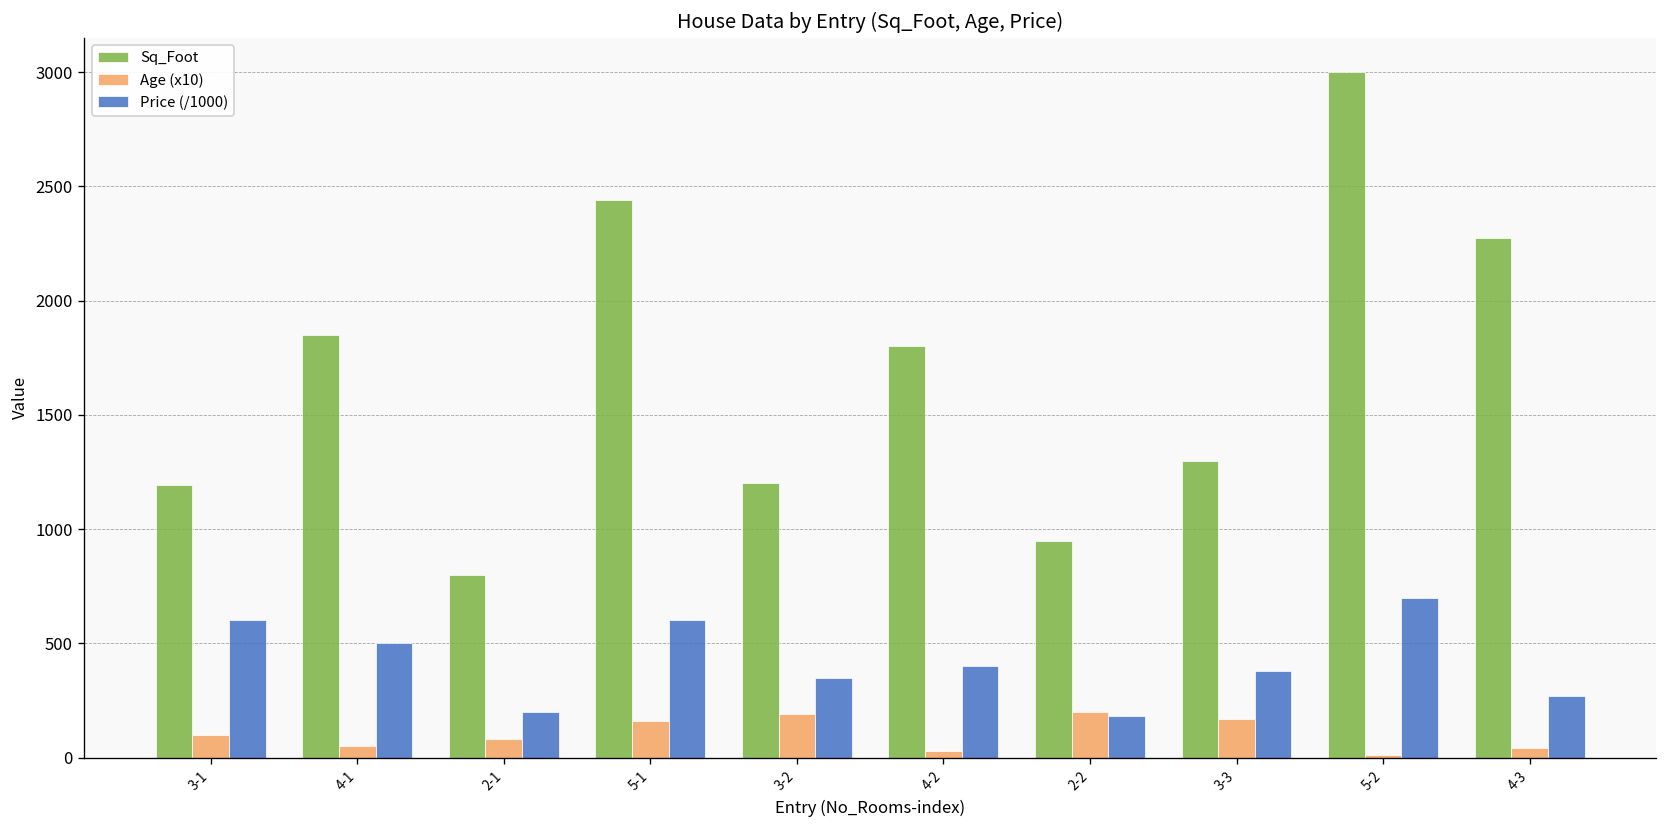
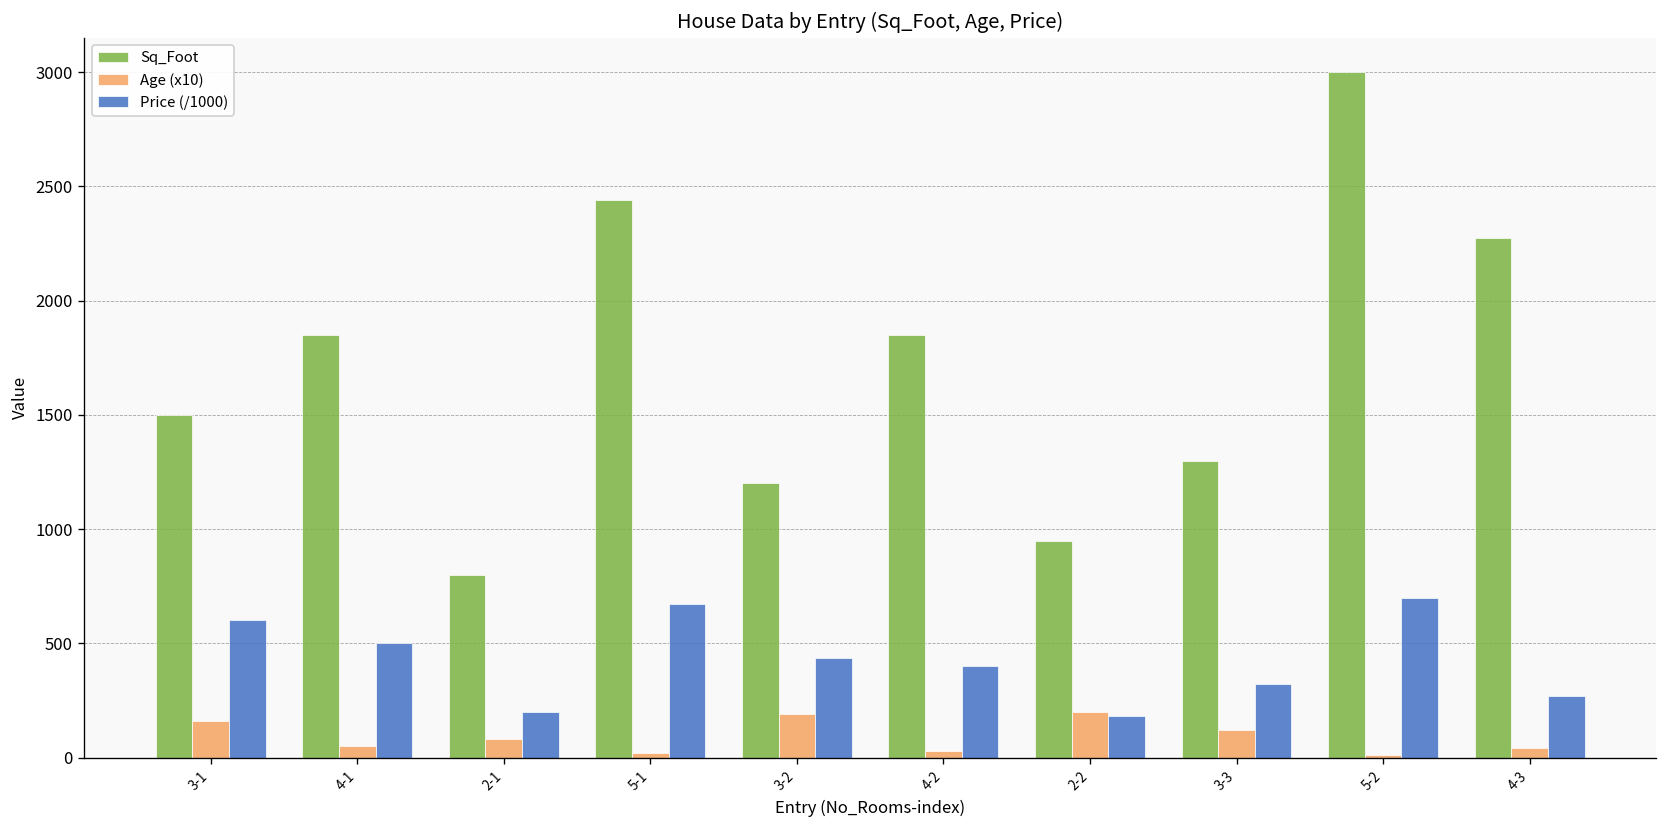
Sq_Foot, 3-1: 1200 -> 1500
Age (x10), 3-1: 100 -> 160
Age (x10), 5-1: 160 -> 20
Price (/1000), 5-1: 600 -> 670
Price (/1000), 3-2: 350 -> 440
Sq_Foot, 4-2: 1800 -> 1850
Age (x10), 3-3: 170 -> 120
Price (/1000), 3-3: 380 -> 320
